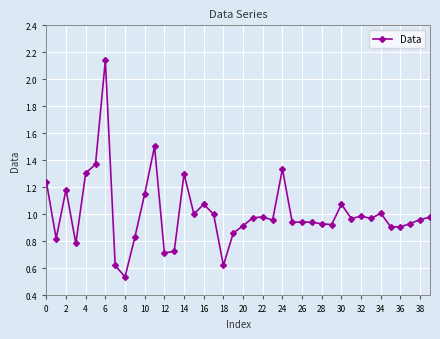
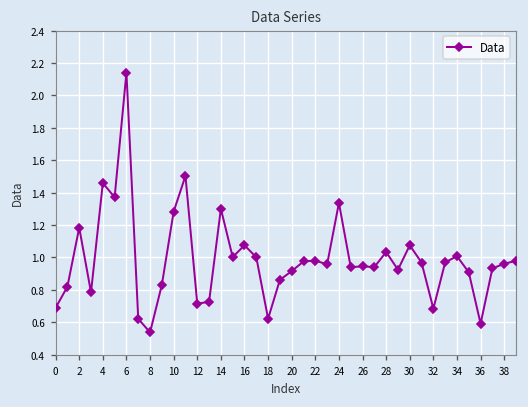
0: 1.24 -> 0.69
4: 1.31 -> 1.46
10: 1.15 -> 1.28
28: 0.93 -> 1.03
32: 0.99 -> 0.68
36: 0.91 -> 0.59
